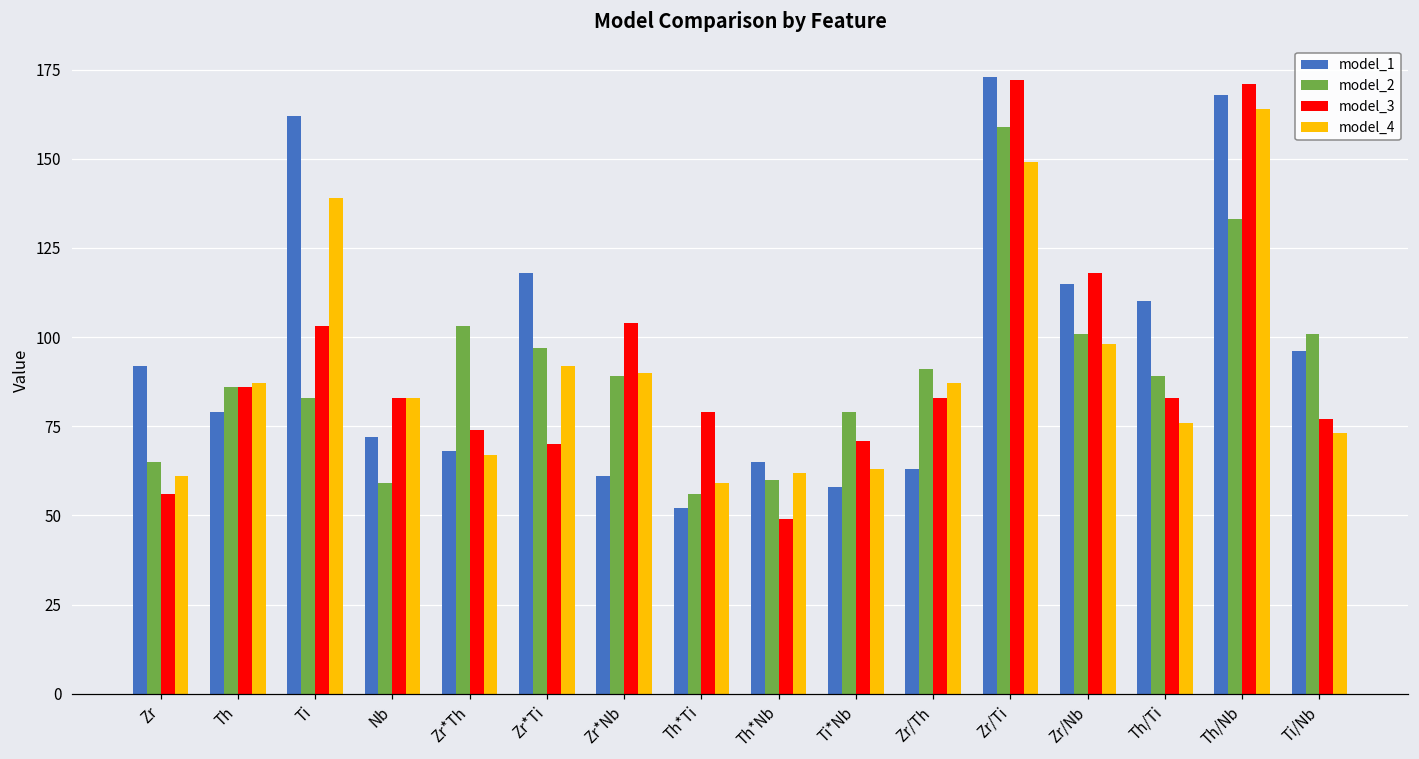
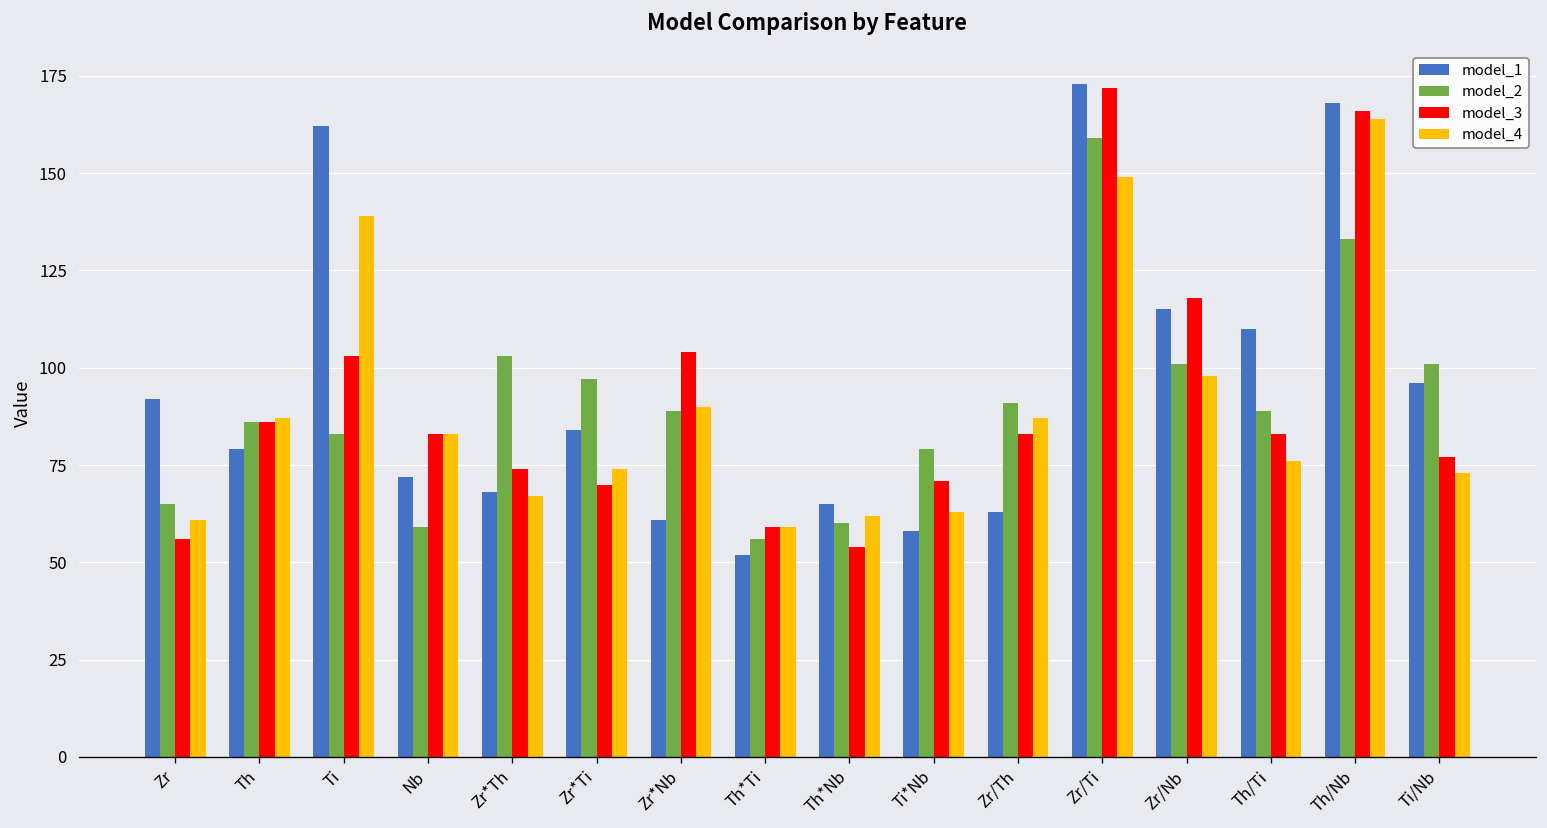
model_1, Zr*Ti: 118 -> 84
model_4, Zr*Ti: 92 -> 74
model_3, Th*Ti: 79 -> 59
model_3, Th*Nb: 49 -> 54
model_3, Th/Nb: 171 -> 166
